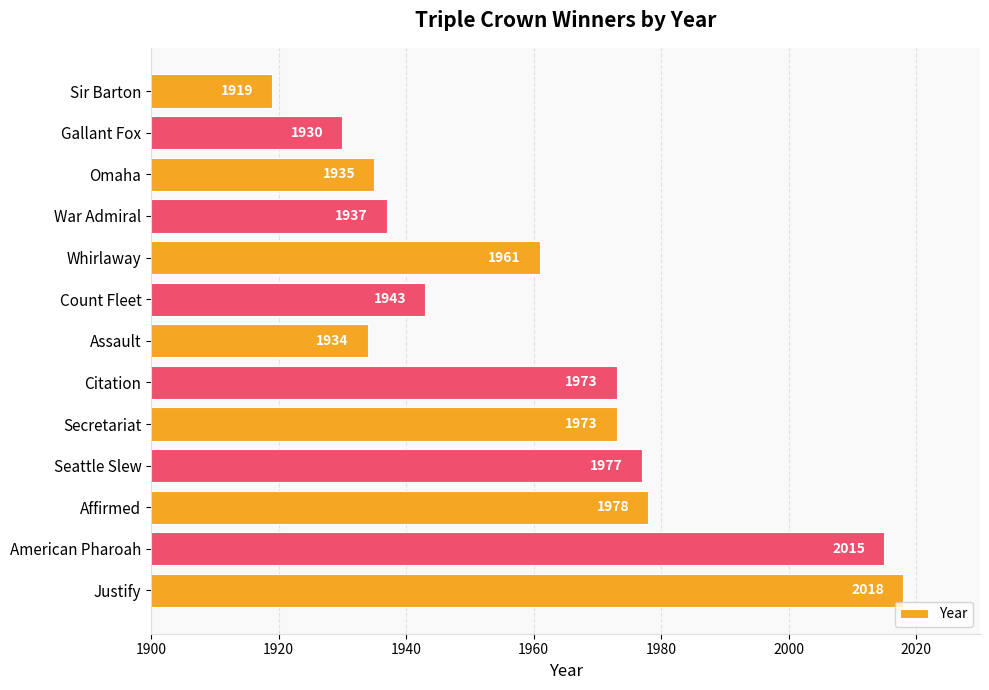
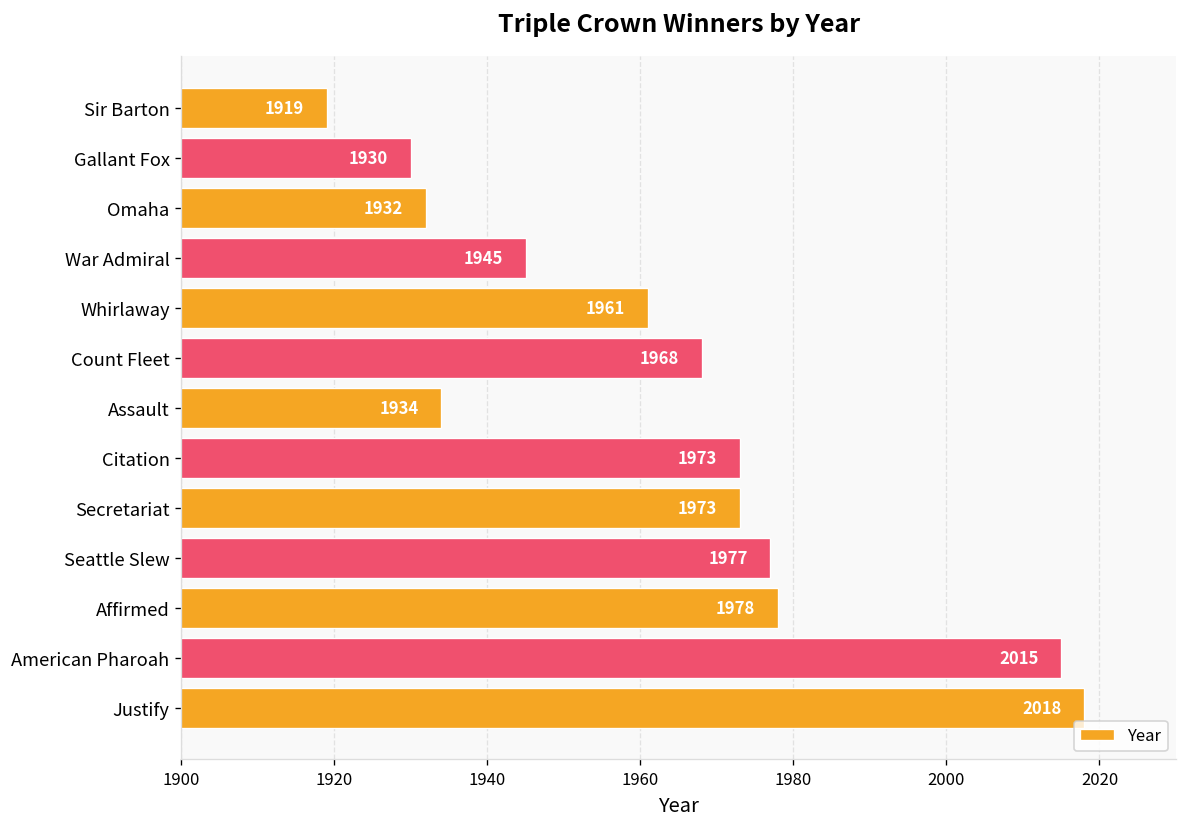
Omaha: 1935 -> 1932
War Admiral: 1937 -> 1945
Count Fleet: 1943 -> 1968
